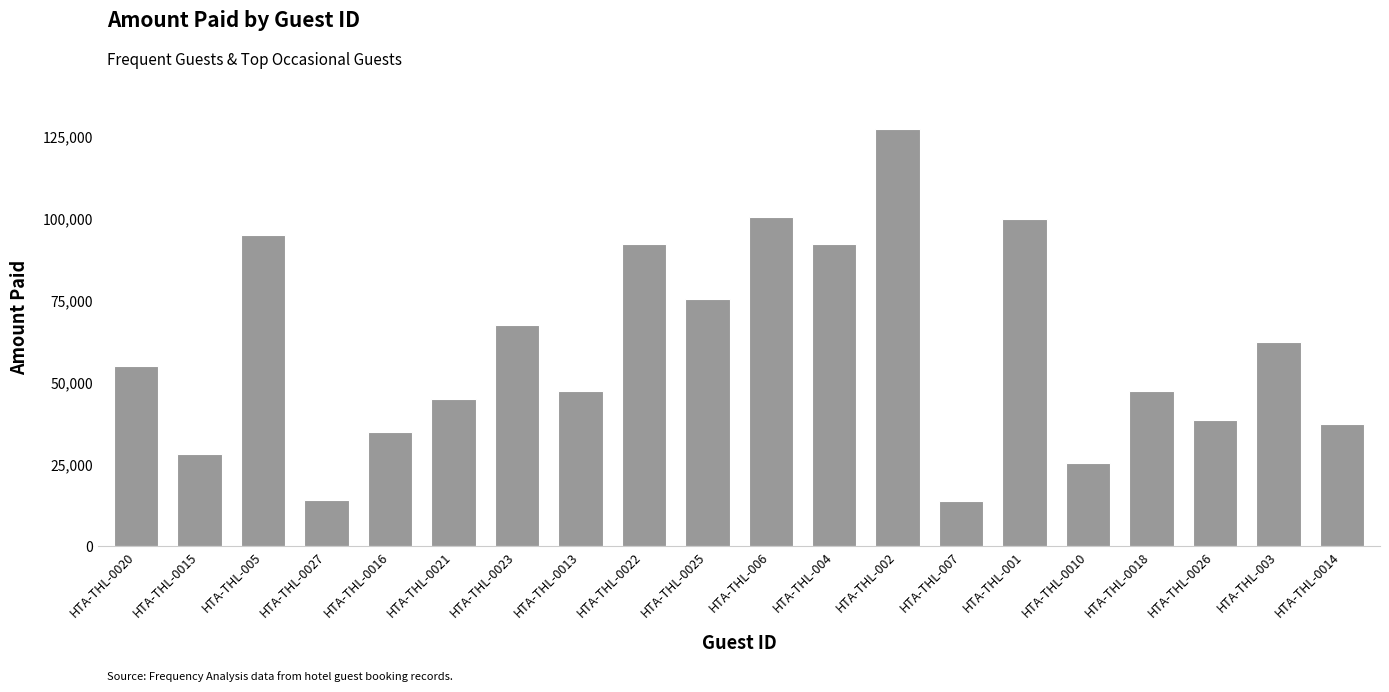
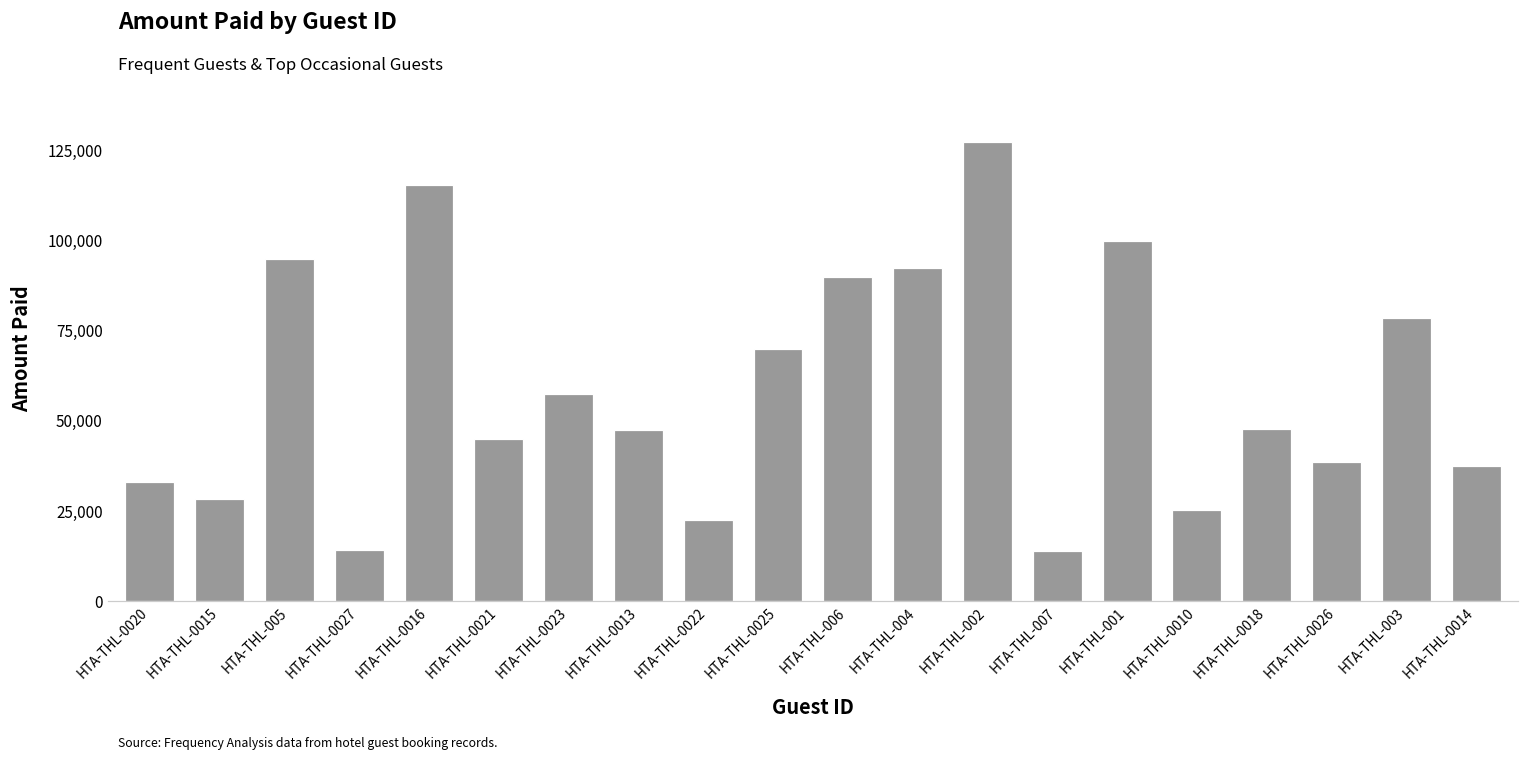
HTA-THL-0020: 55,000 -> 33,000
HTA-THL-0016: 35,000 -> 115,000
HTA-THL-0023: 68,000 -> 58,000
HTA-THL-0022: 93,000 -> 22,000
HTA-THL-0025: 76,000 -> 70,000
HTA-THL-006: 101,000 -> 90,000
HTA-THL-003: 63,000 -> 79,000
